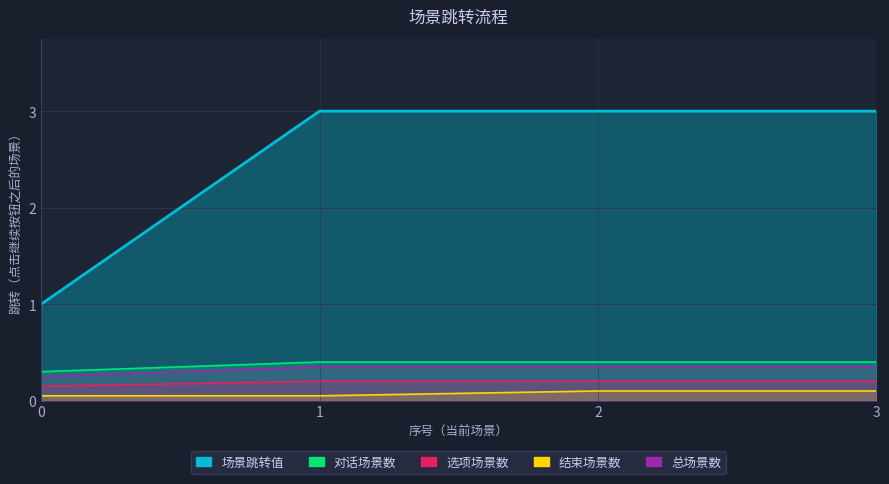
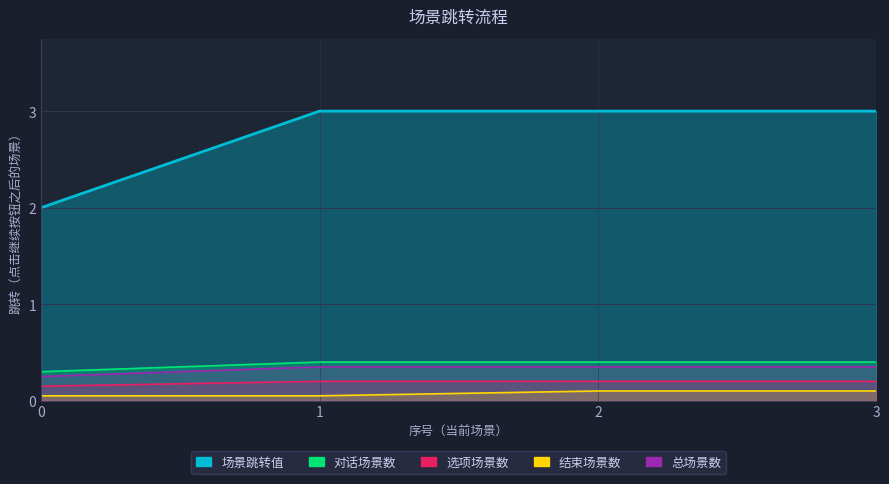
场景跳转值, 0: 1 -> 2
